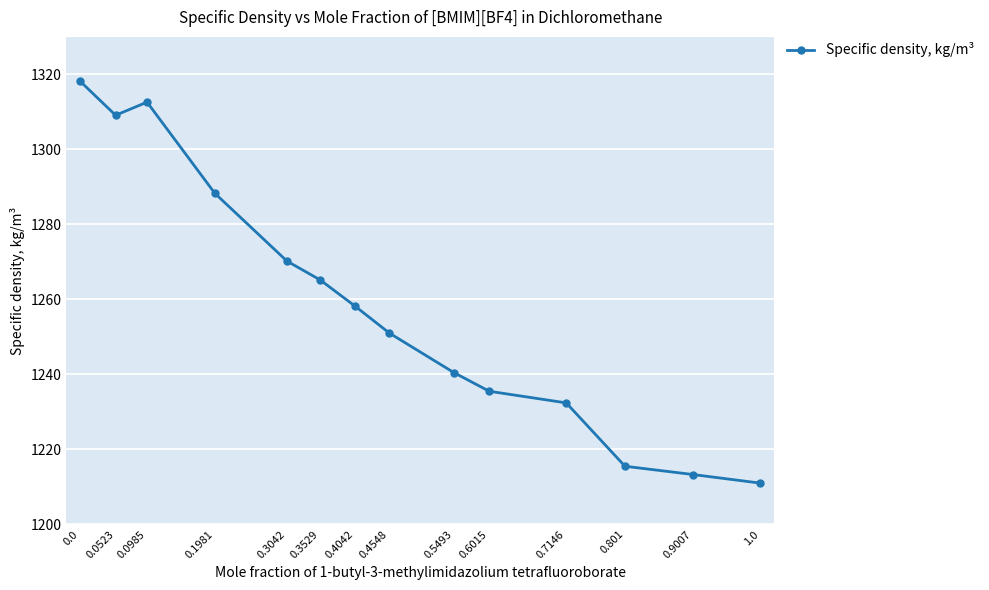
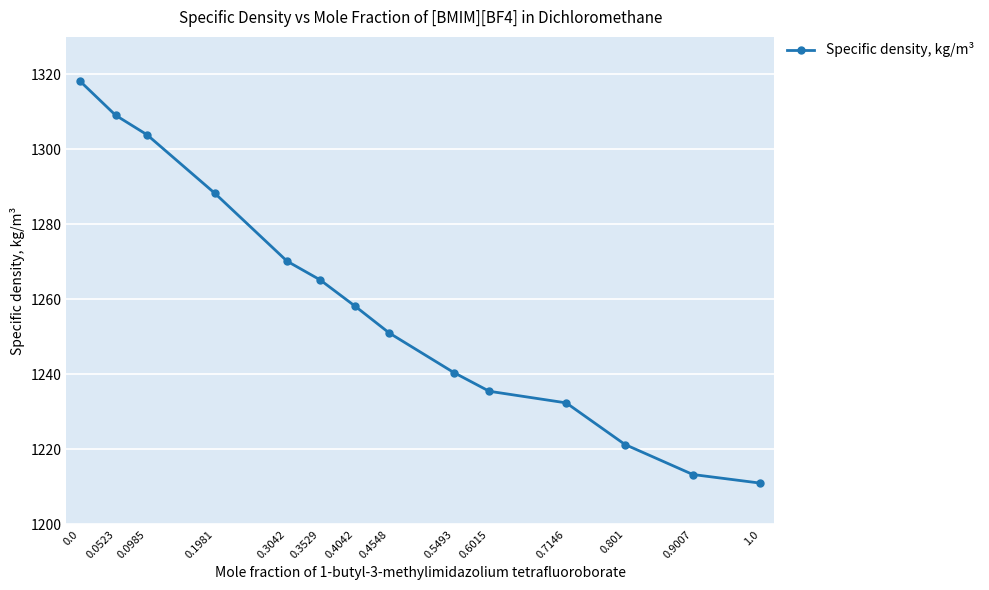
0.0985: 1313 -> 1304
0.801: 1216 -> 1221
